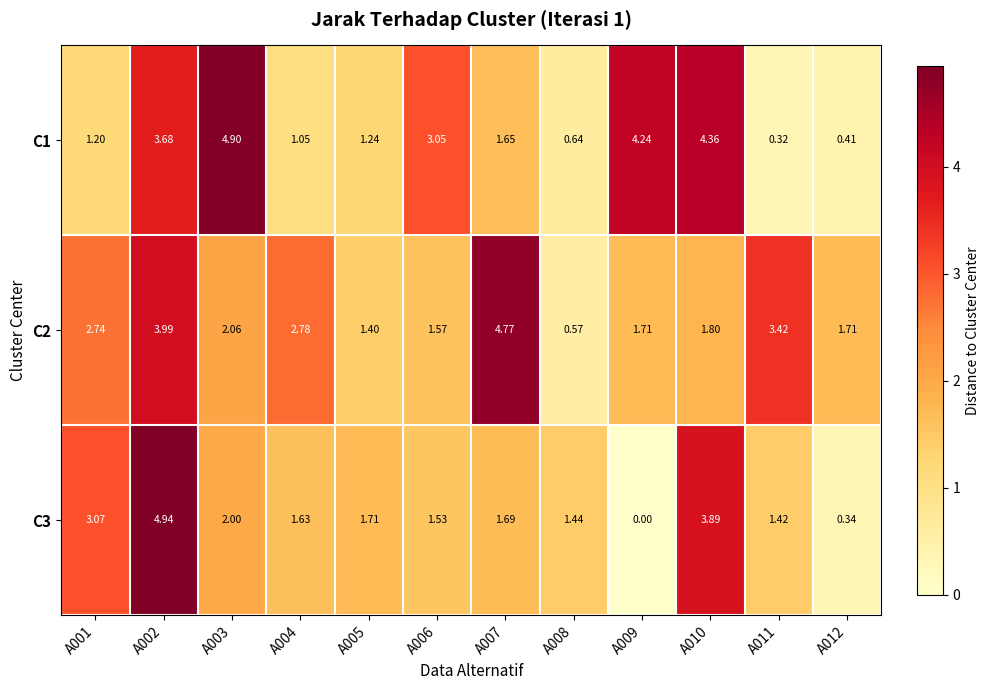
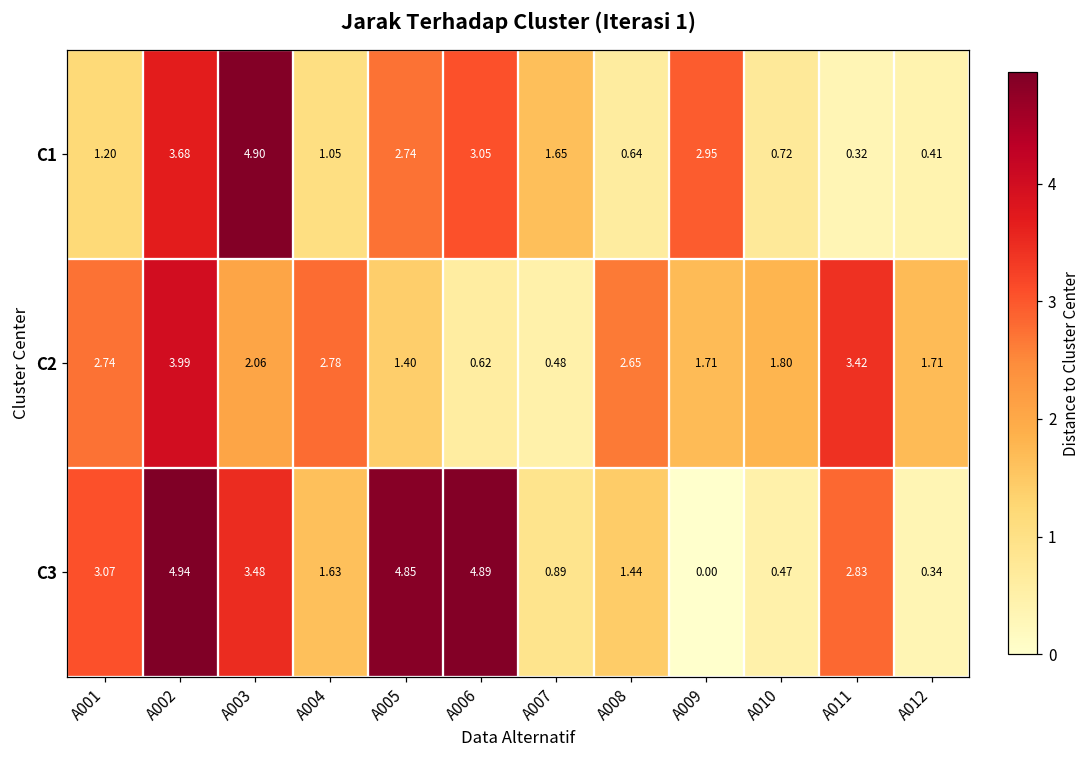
C1, A005: 1.24 -> 2.74
C1, A009: 4.24 -> 2.95
C1, A010: 4.36 -> 0.72
C2, A006: 1.57 -> 0.62
C2, A007: 4.77 -> 0.48
C2, A008: 0.57 -> 2.65
C3, A003: 2.00 -> 3.48
C3, A005: 1.71 -> 4.85
C3, A006: 1.53 -> 4.89
C3, A007: 1.69 -> 0.89
C3, A010: 3.89 -> 0.47
C3, A011: 1.42 -> 2.83
